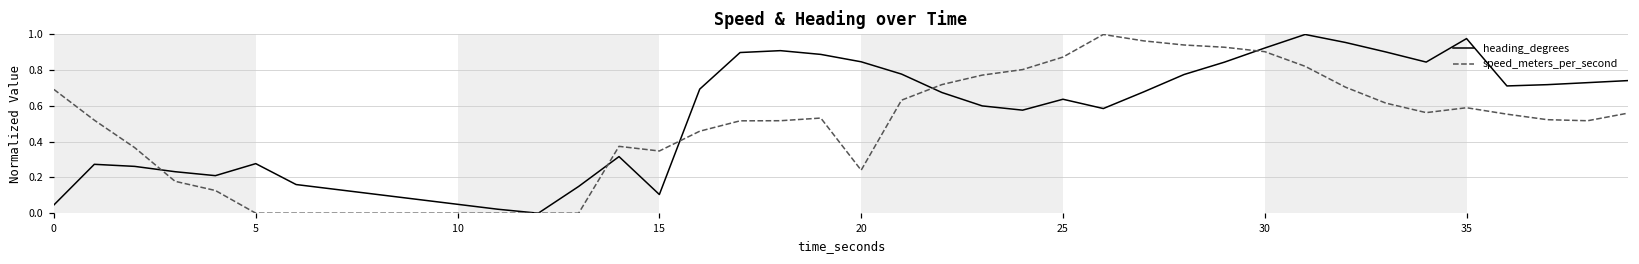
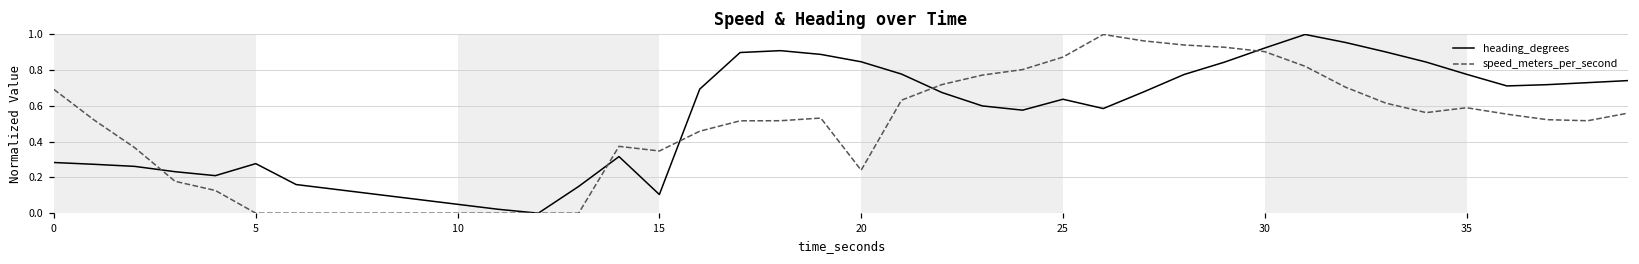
heading_degrees, 0: 0.05 -> 0.28
heading_degrees, 35: 0.98 -> 0.78
